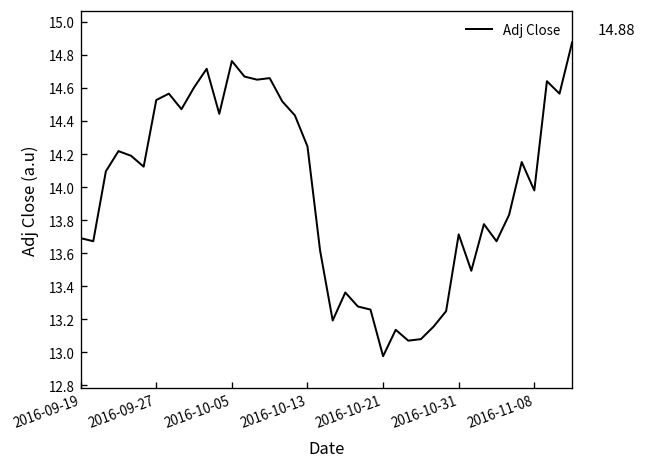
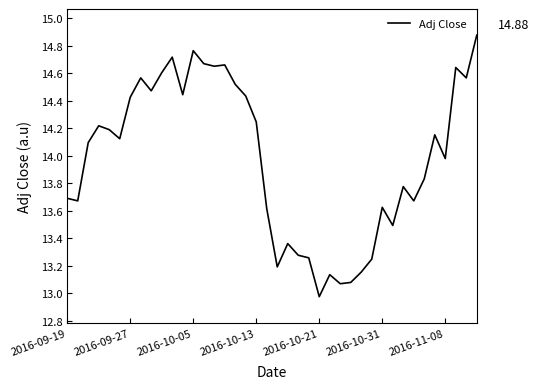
2016-09-27: 14.53 -> 14.42
2016-10-31: 13.71 -> 13.63
